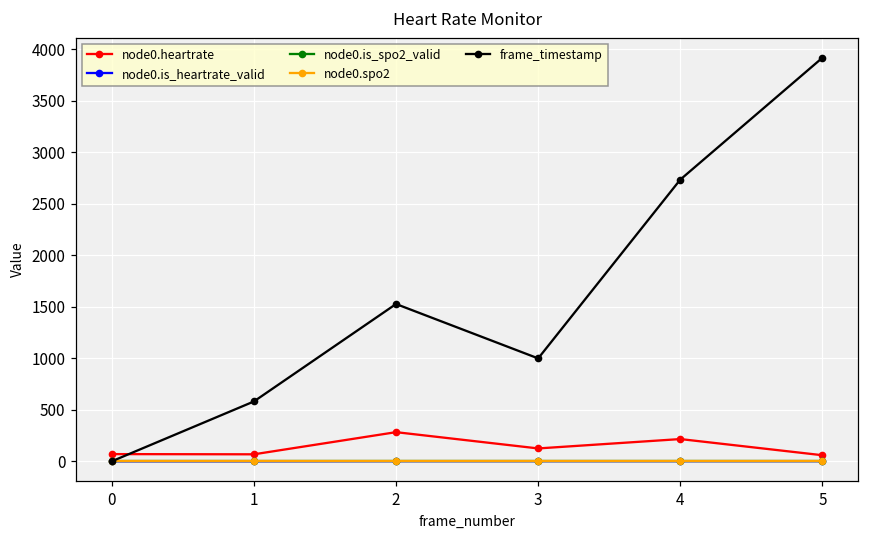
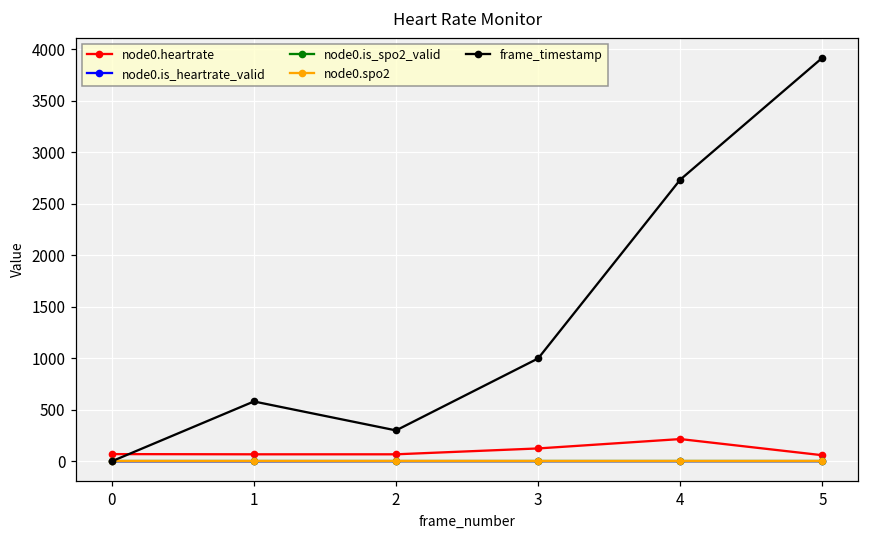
node0.heartrate, 2: 300 -> 100
frame_timestamp, 2: 1500 -> 300
